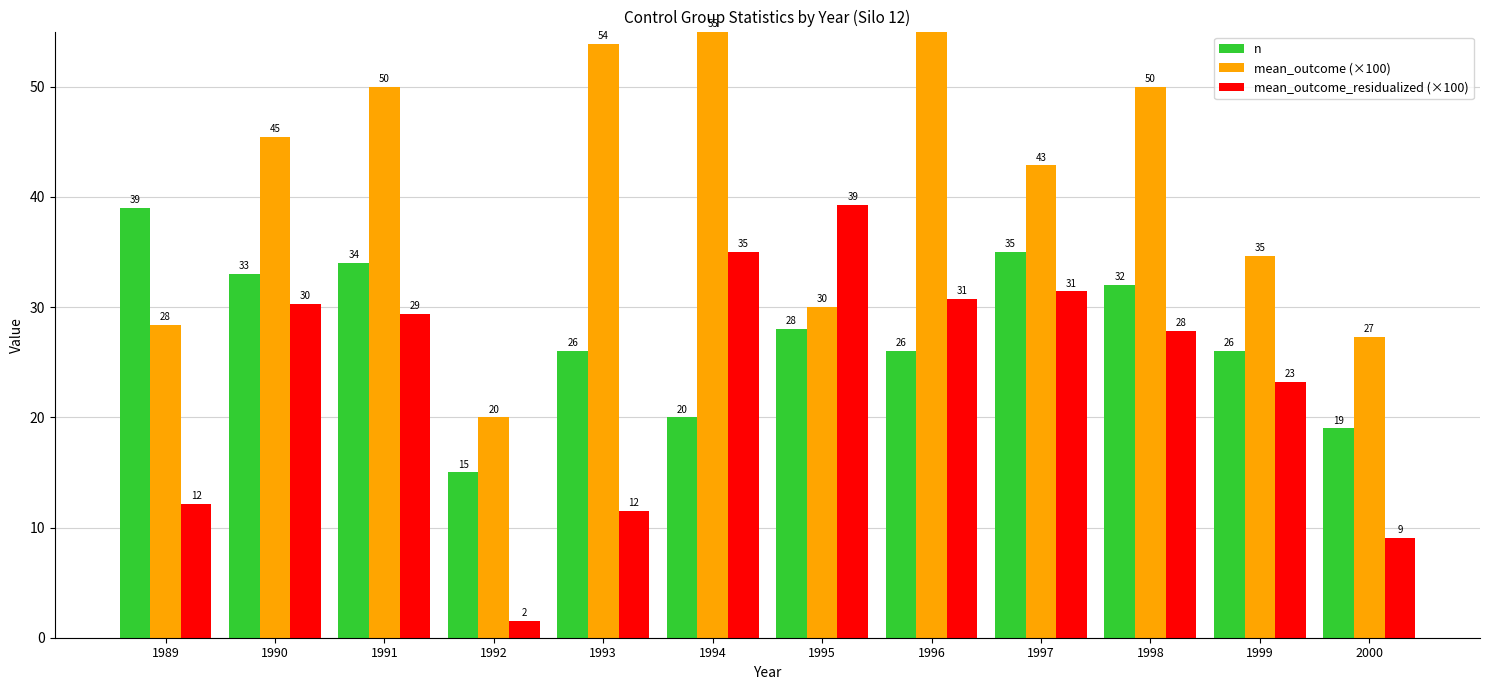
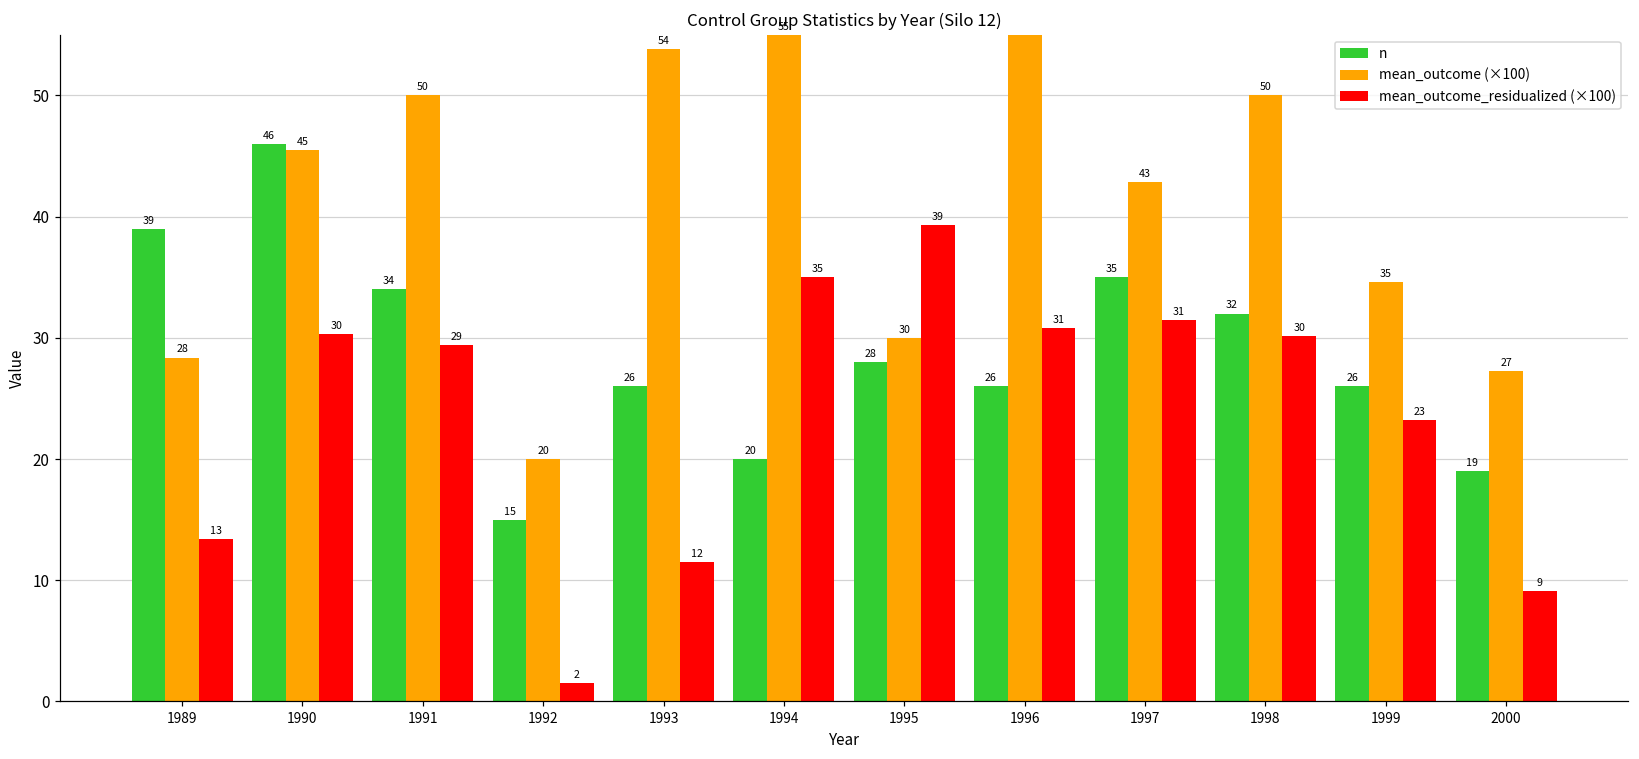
mean_outcome_residualized (×100), 1989: 12 -> 13
n, 1990: 33 -> 46
mean_outcome_residualized (×100), 1998: 28 -> 30
